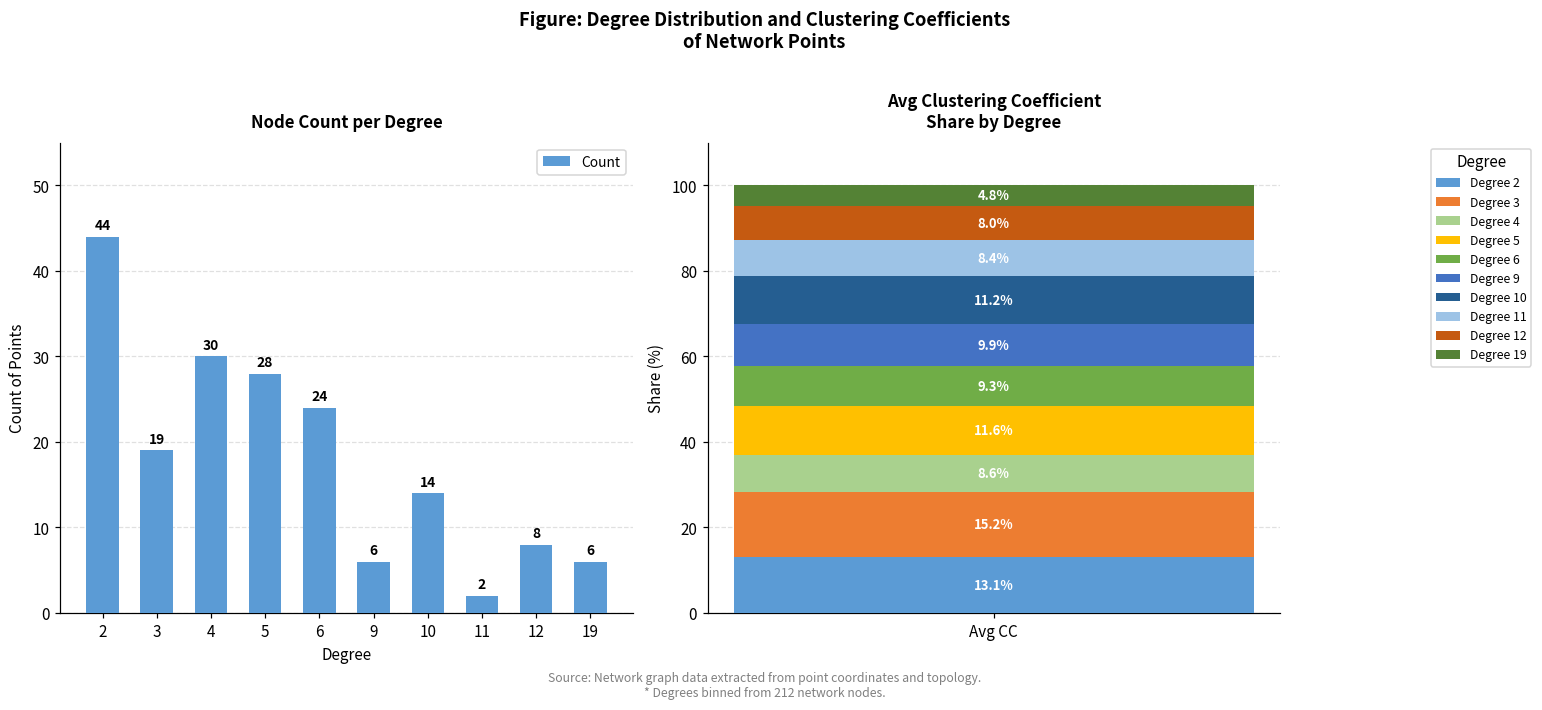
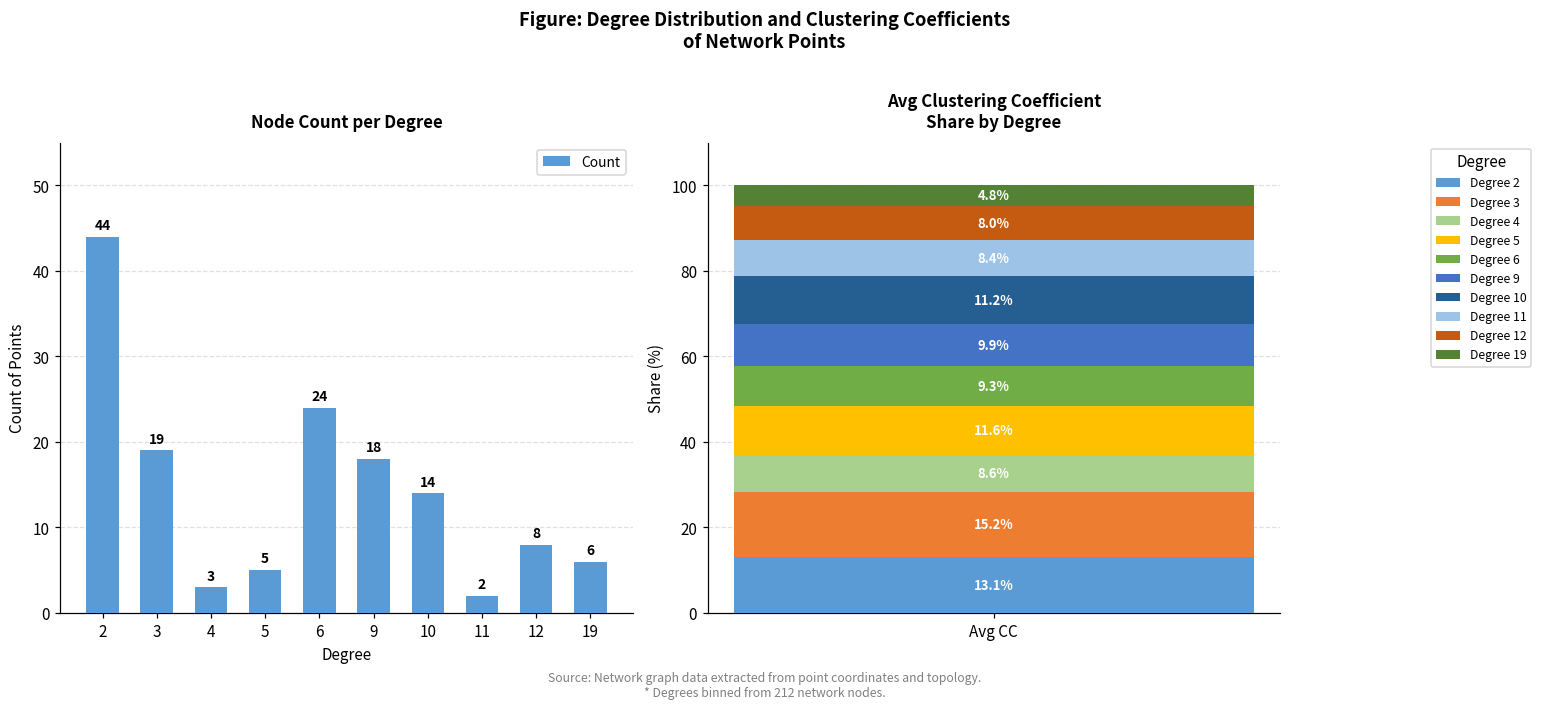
Node Count per Degree, 4: 30 -> 3
Node Count per Degree, 5: 28 -> 5
Node Count per Degree, 9: 6 -> 18
